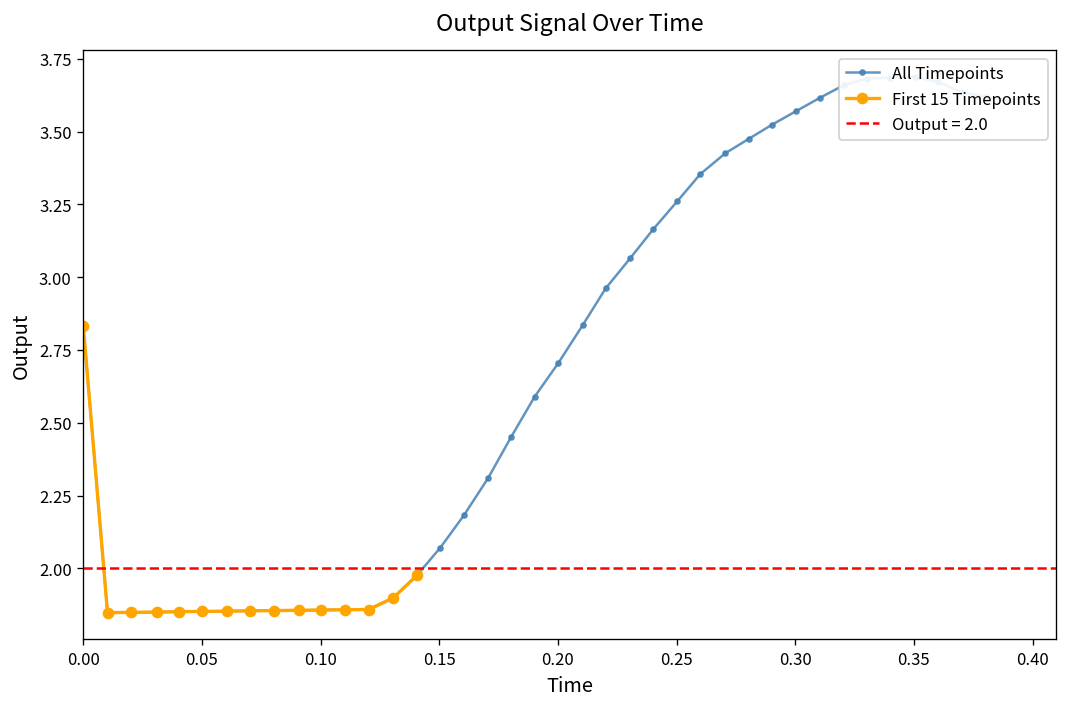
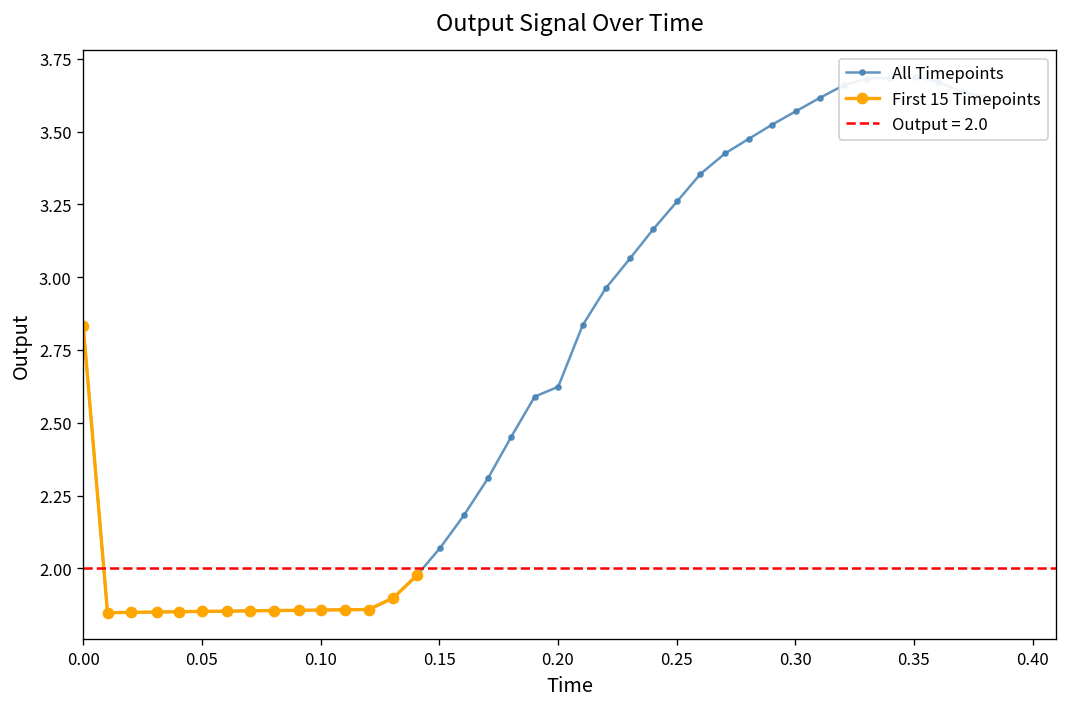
All Timepoints, 0.20: 2.70 -> 2.62
